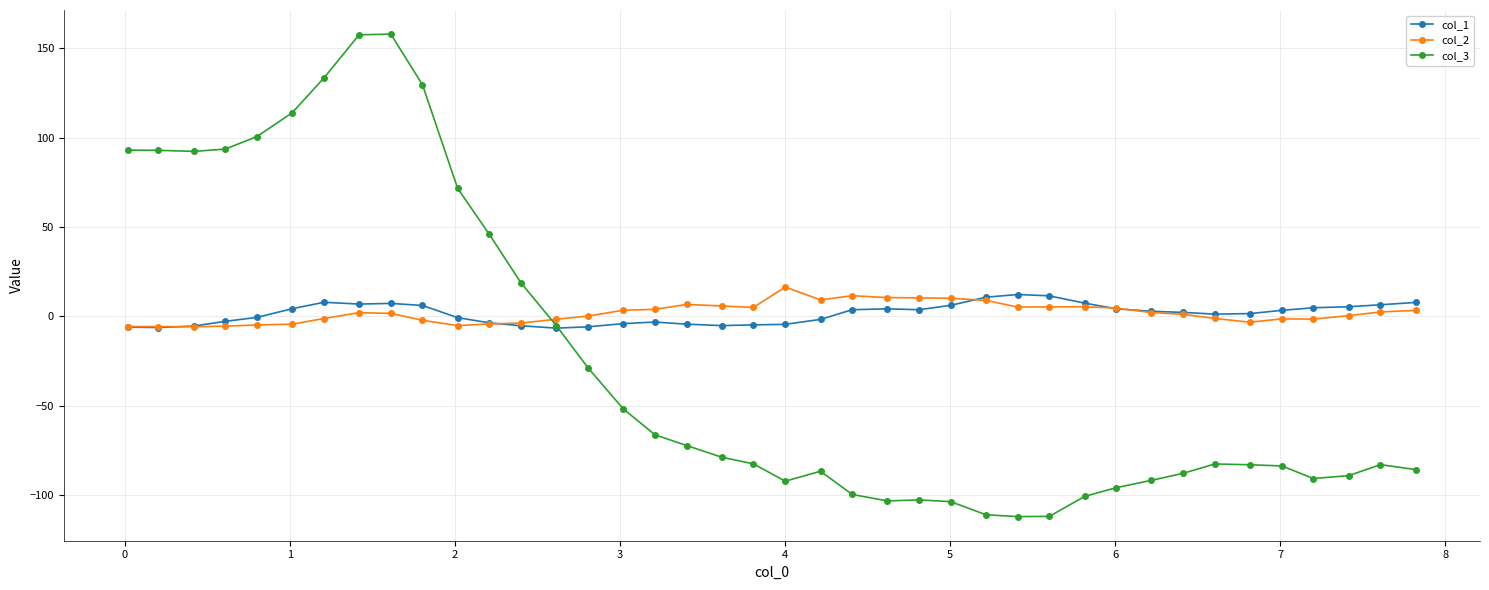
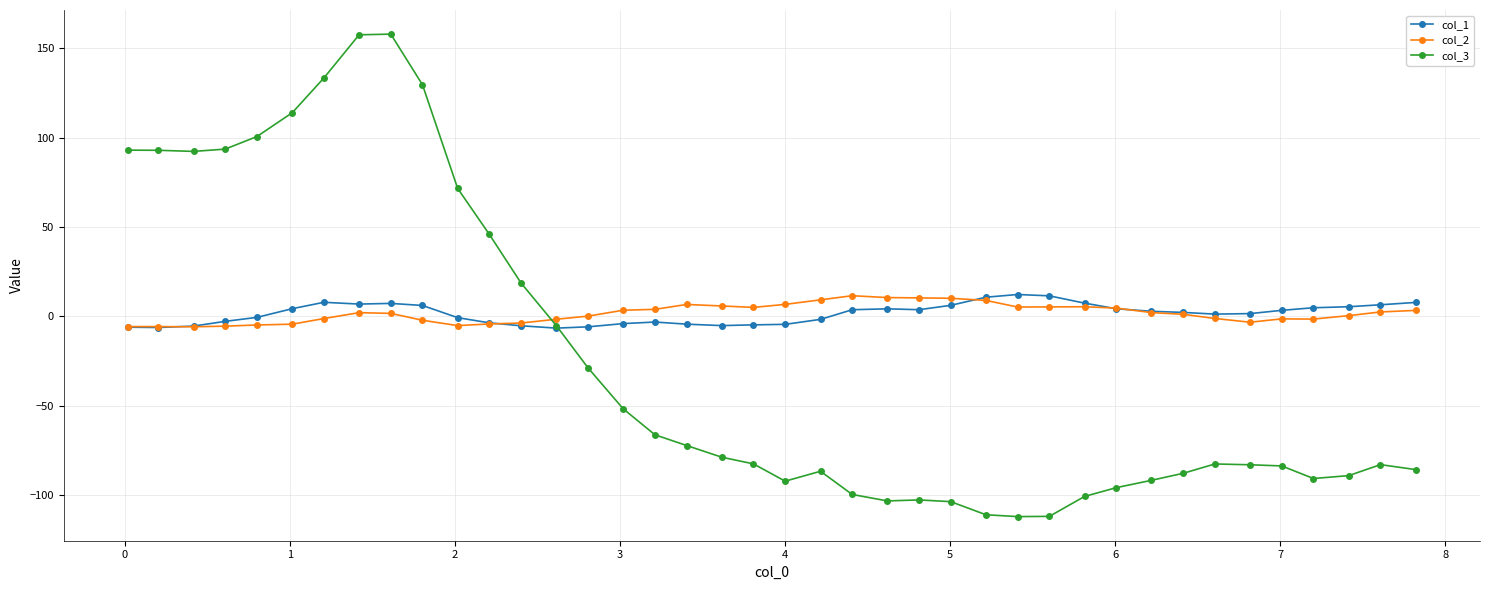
col_2, 4: 16 -> 7
